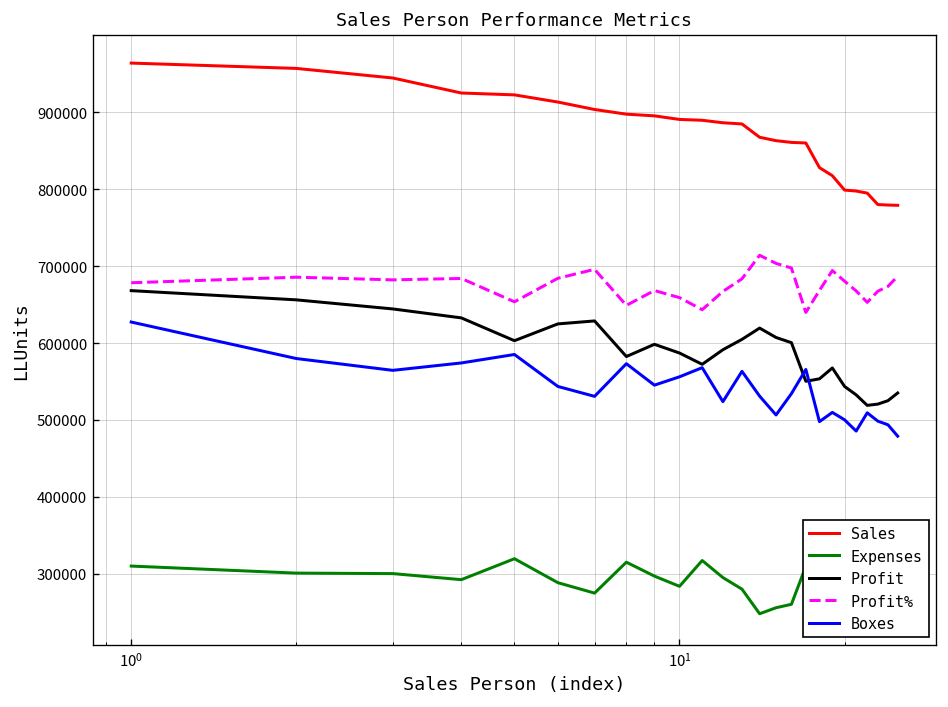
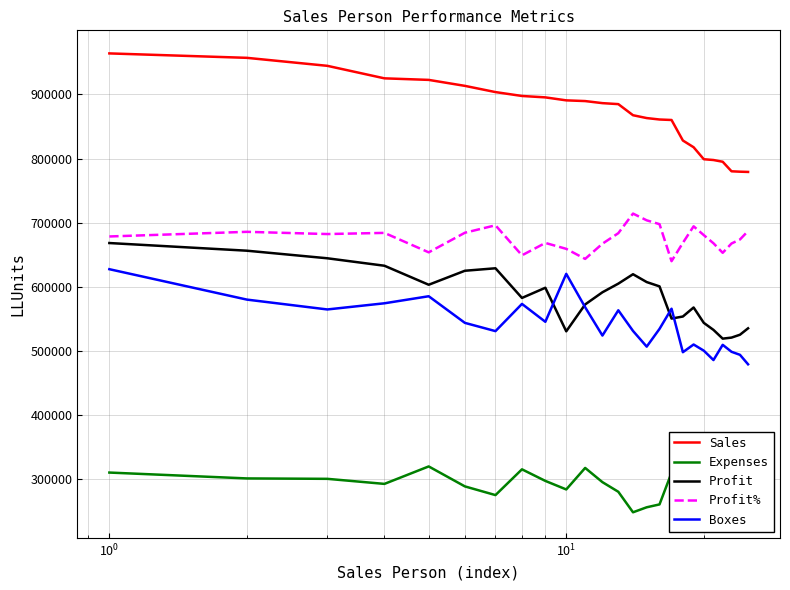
Profit, 10^1: 590000 -> 530000
Boxes, 10^1: 560000 -> 620000
